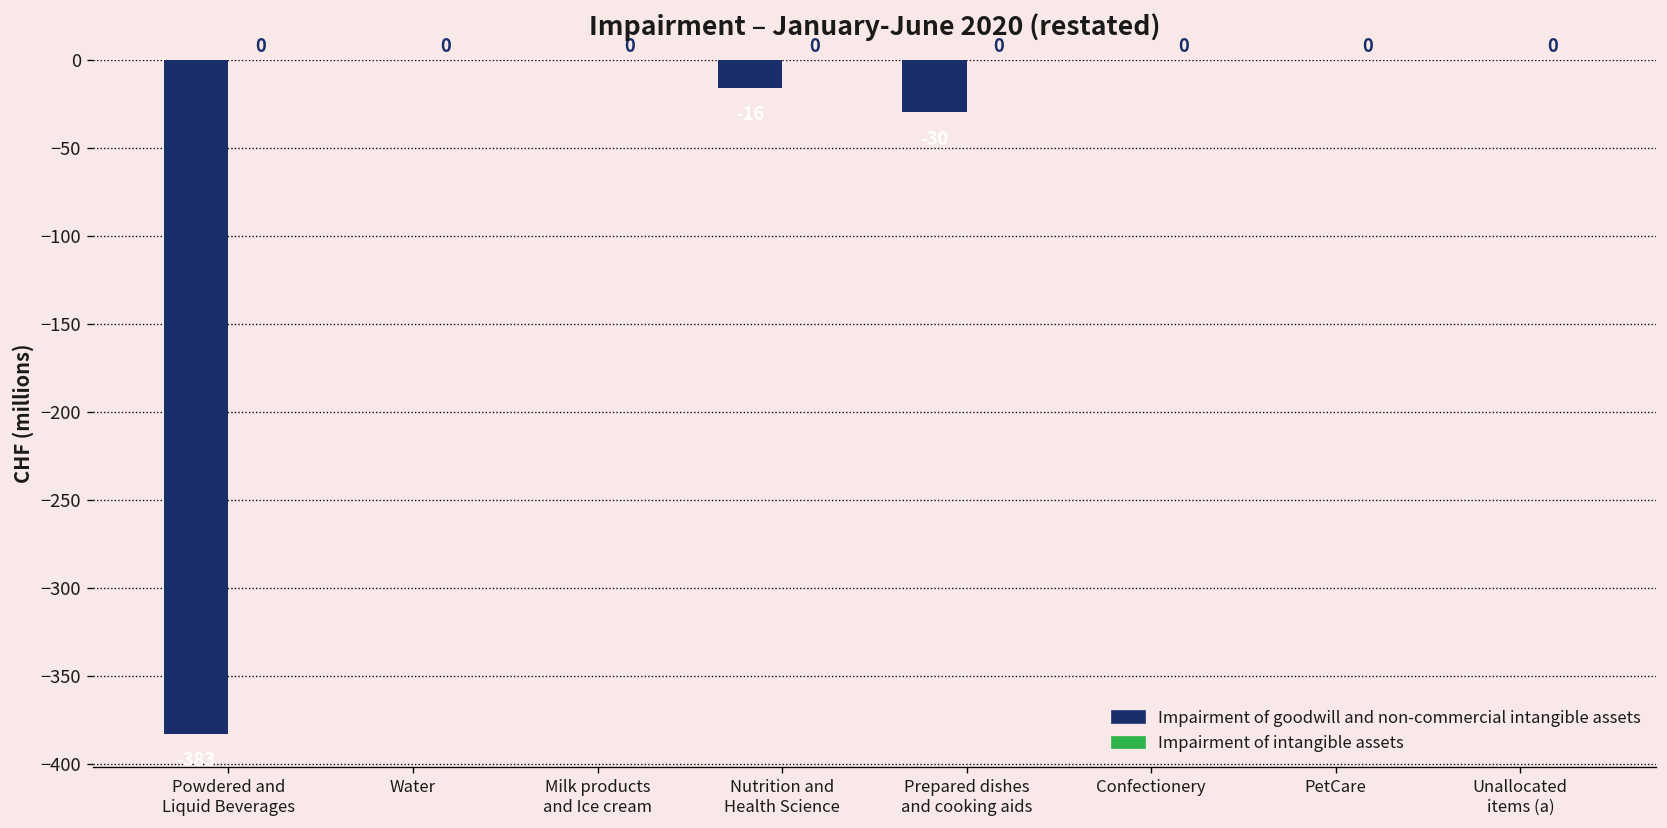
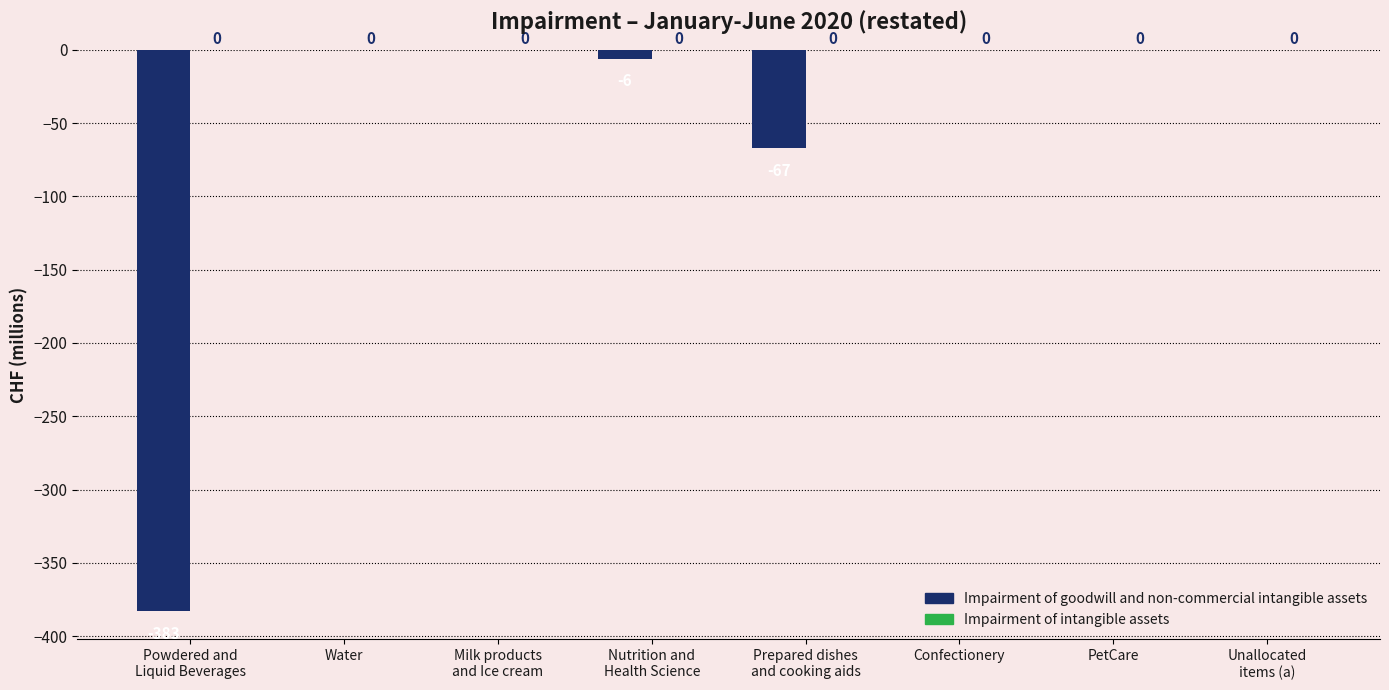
Impairment of goodwill and non-commercial intangible assets, Nutrition and Health Science: -16 -> -6
Impairment of goodwill and non-commercial intangible assets, Prepared dishes and cooking aids: -30 -> -67
